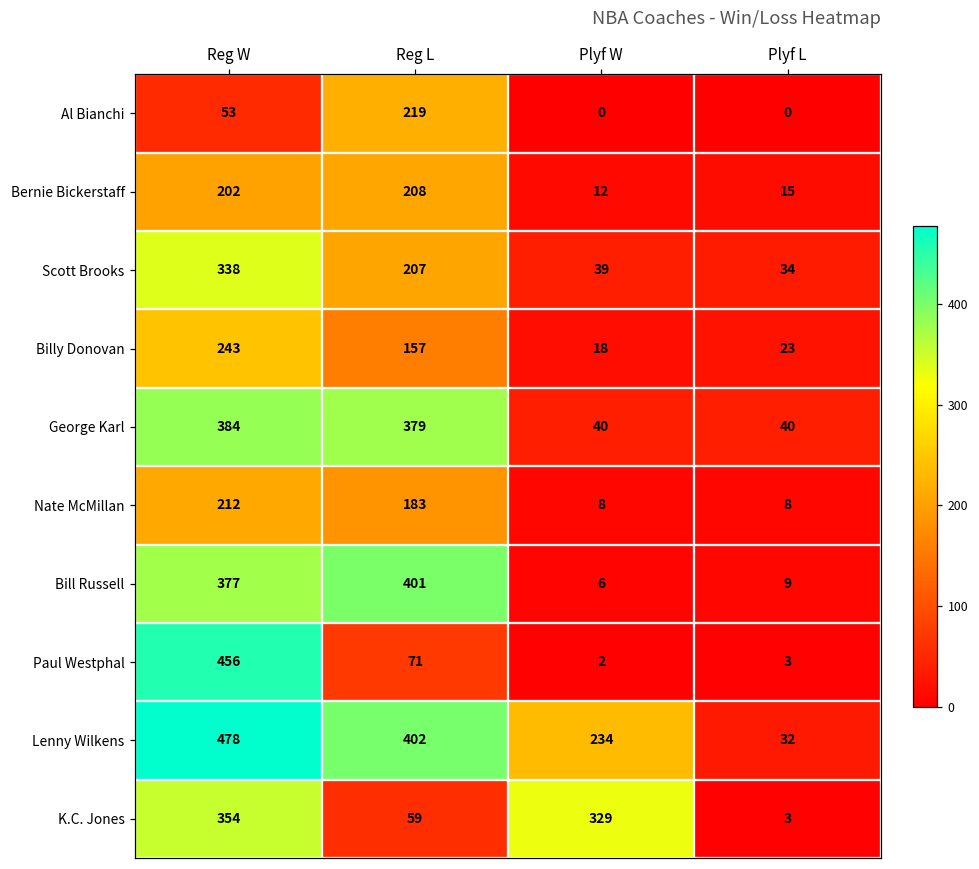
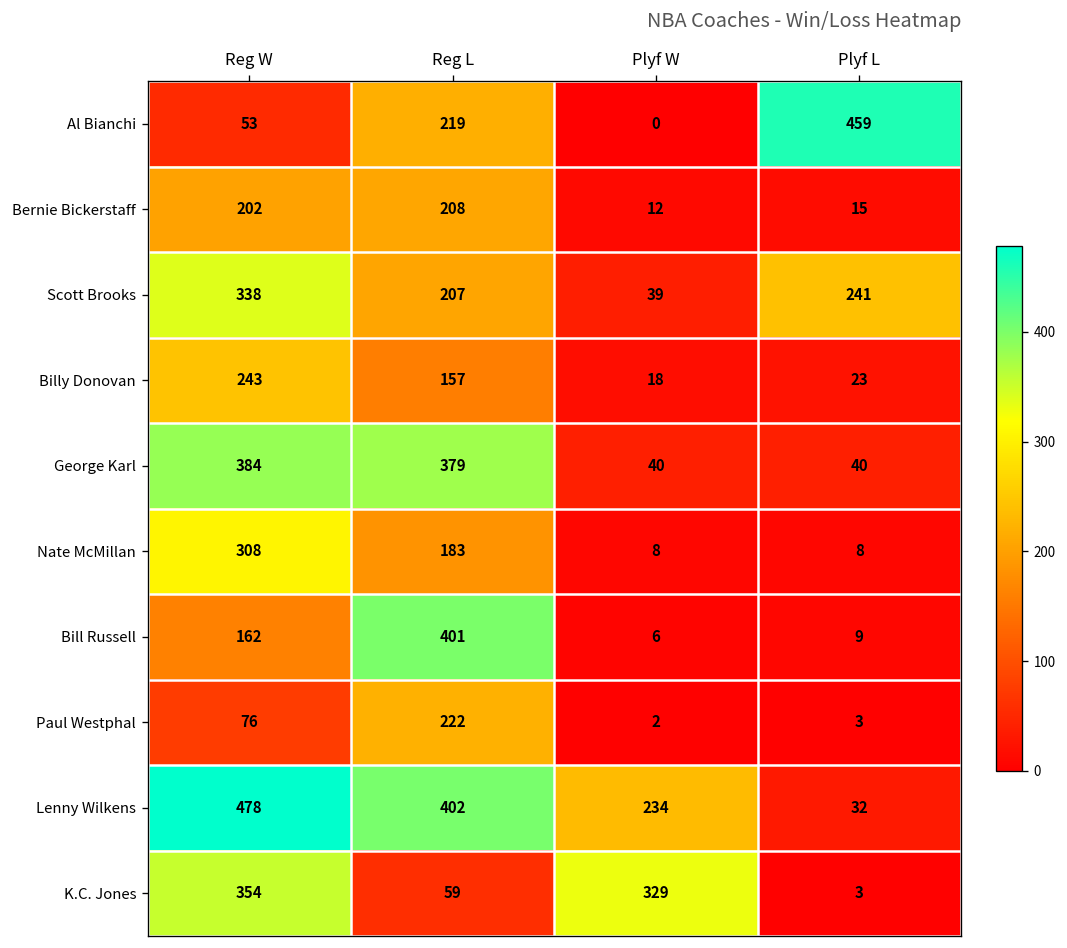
Al Bianchi, Plyf L: 0 -> 459
Scott Brooks, Plyf L: 34 -> 241
Nate McMillan, Reg W: 212 -> 308
Bill Russell, Reg W: 377 -> 162
Paul Westphal, Reg W: 456 -> 76
Paul Westphal, Reg L: 71 -> 222
